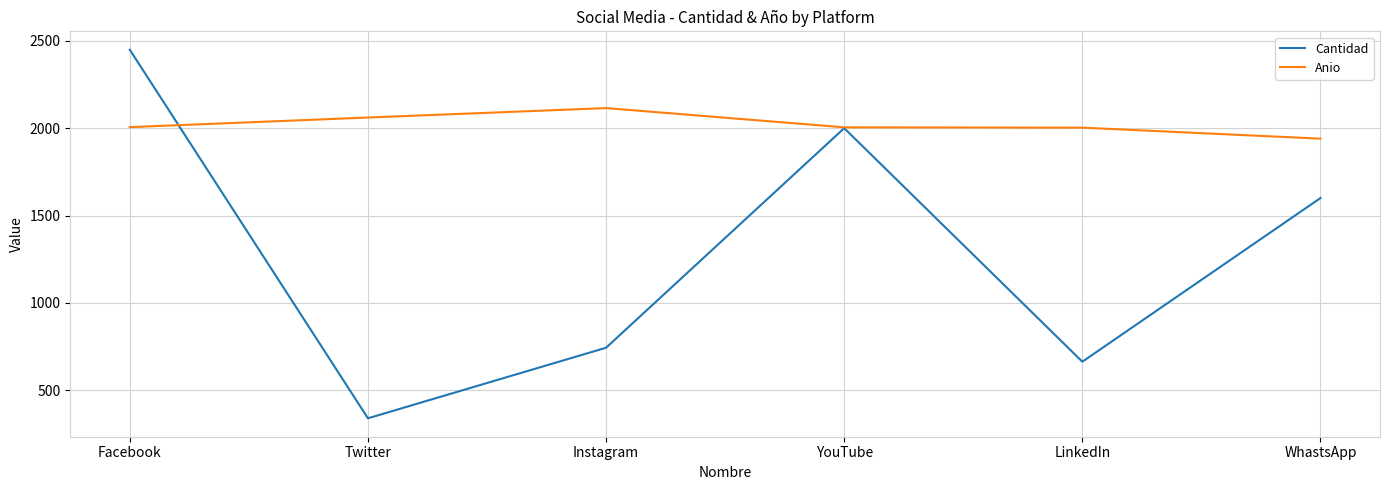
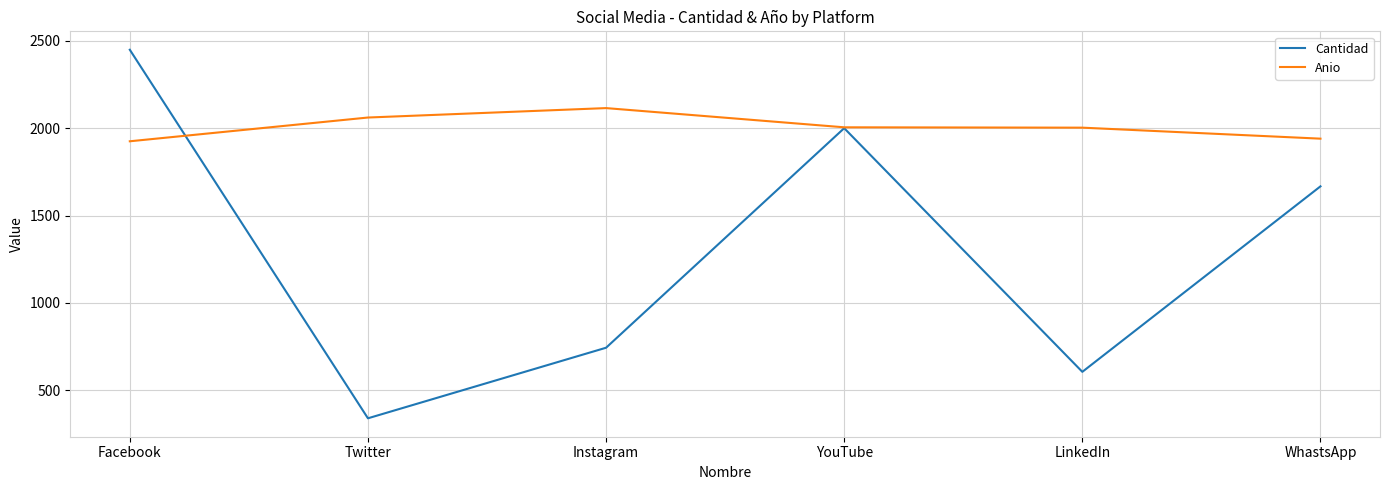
Anio, Facebook: 2010 -> 1930
Cantidad, LinkedIn: 660 -> 610
Cantidad, WhastsApp: 1600 -> 1670
